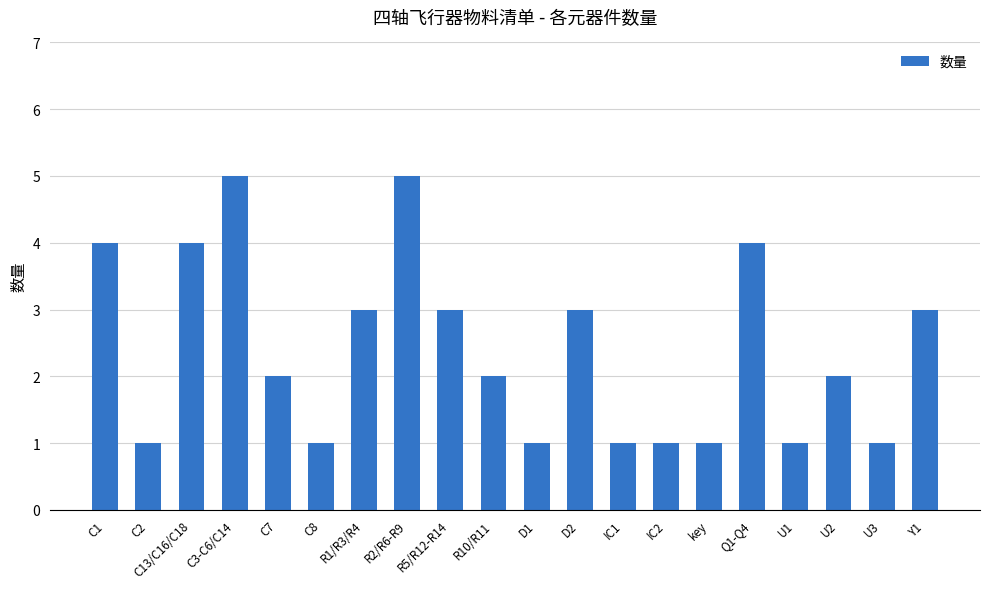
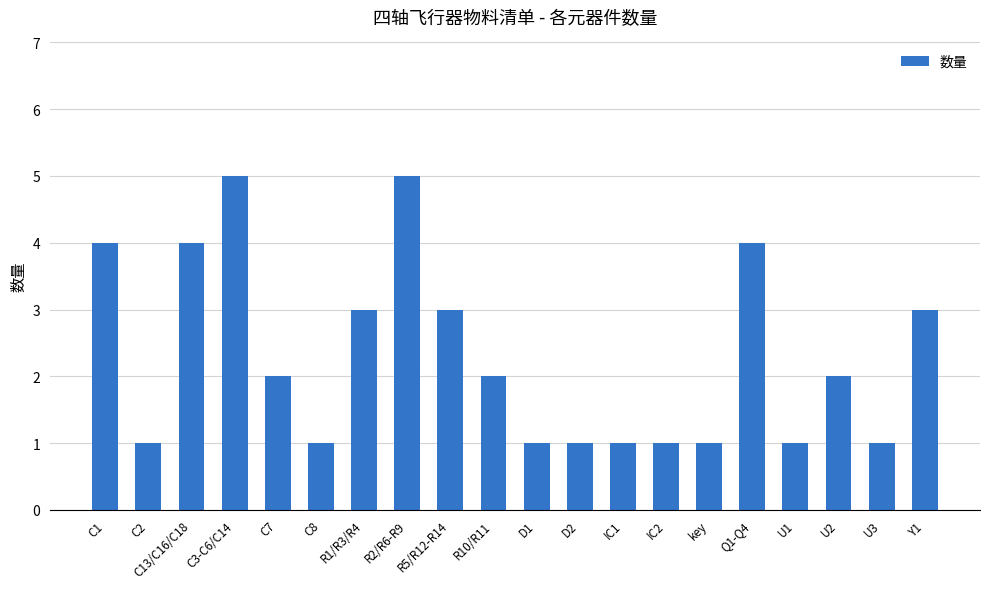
D2: 3 -> 1
